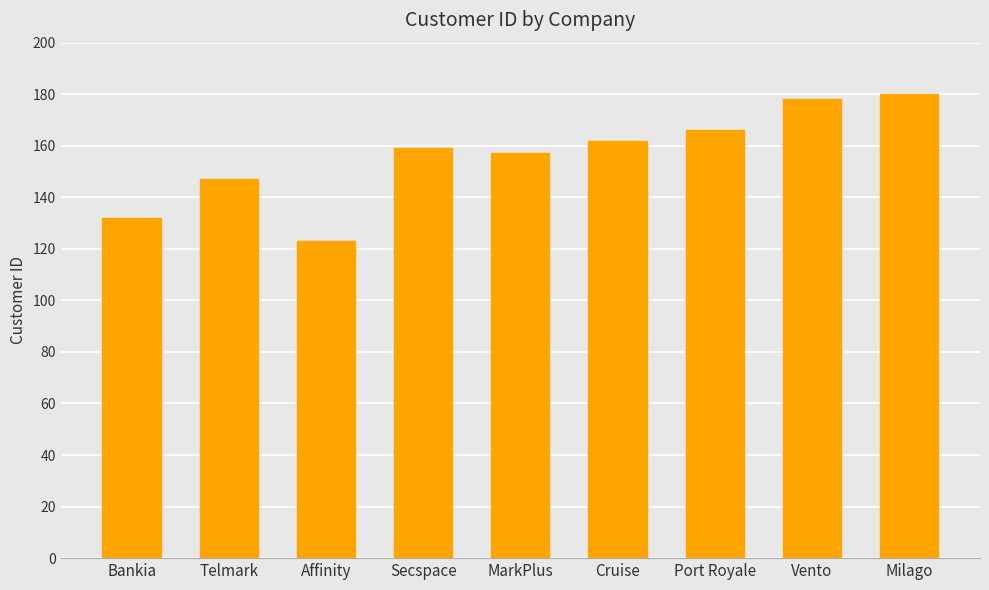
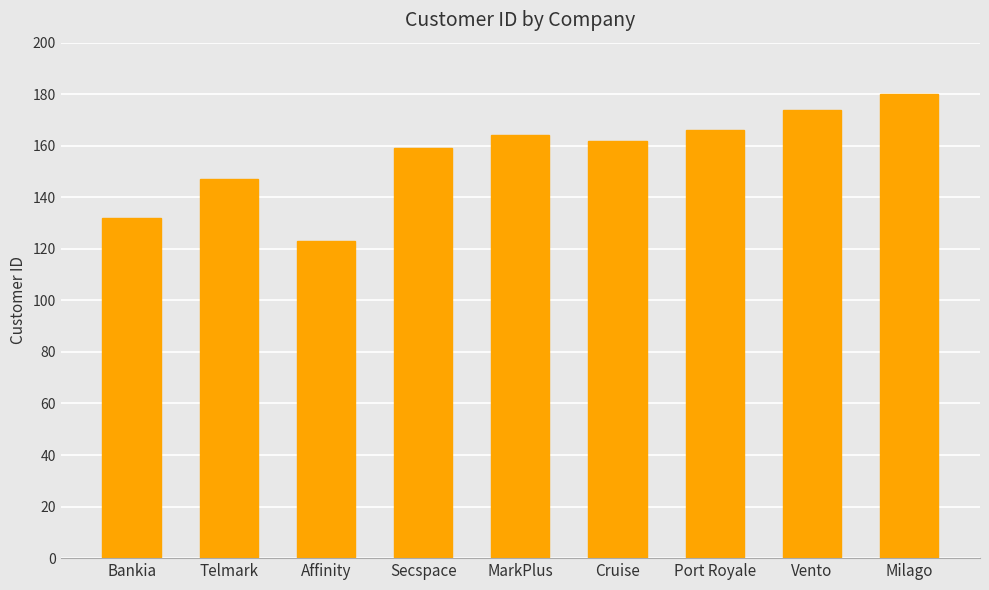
MarkPlus: 157 -> 164
Vento: 178 -> 174
